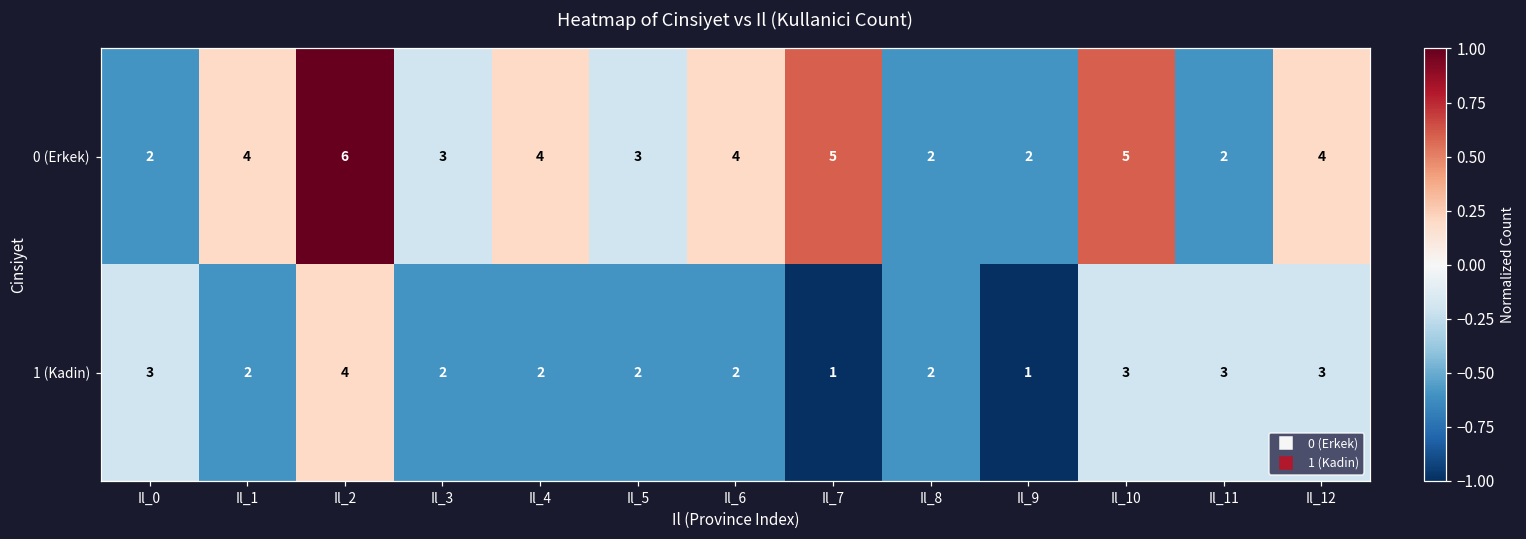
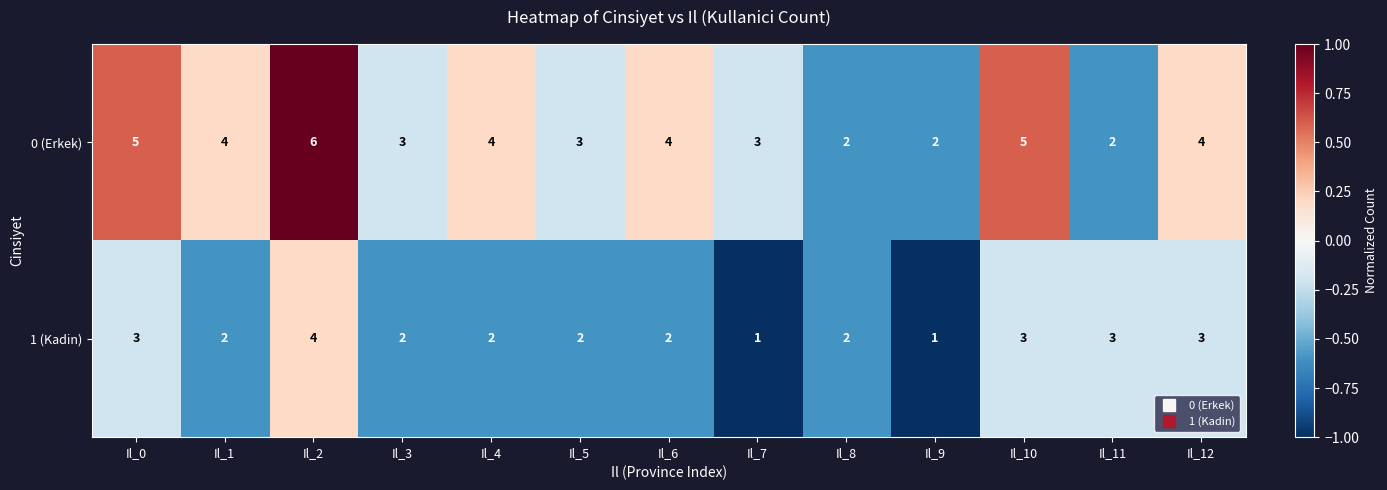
0 (Erkek), Il_0: 2 -> 5
0 (Erkek), Il_7: 5 -> 3
